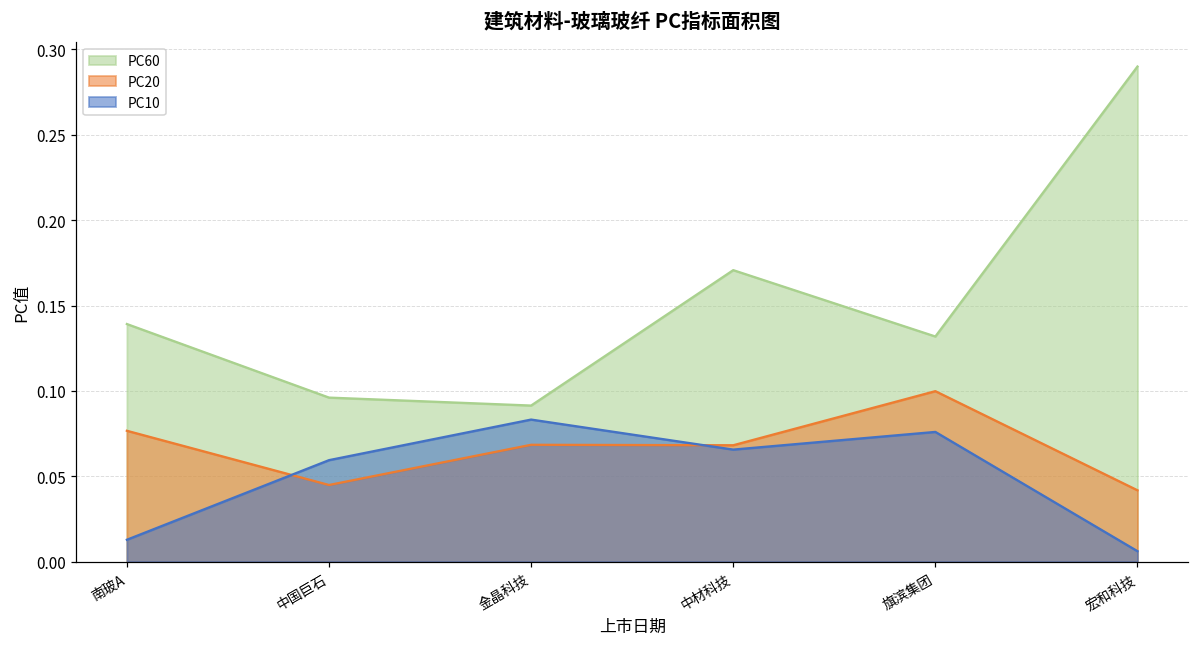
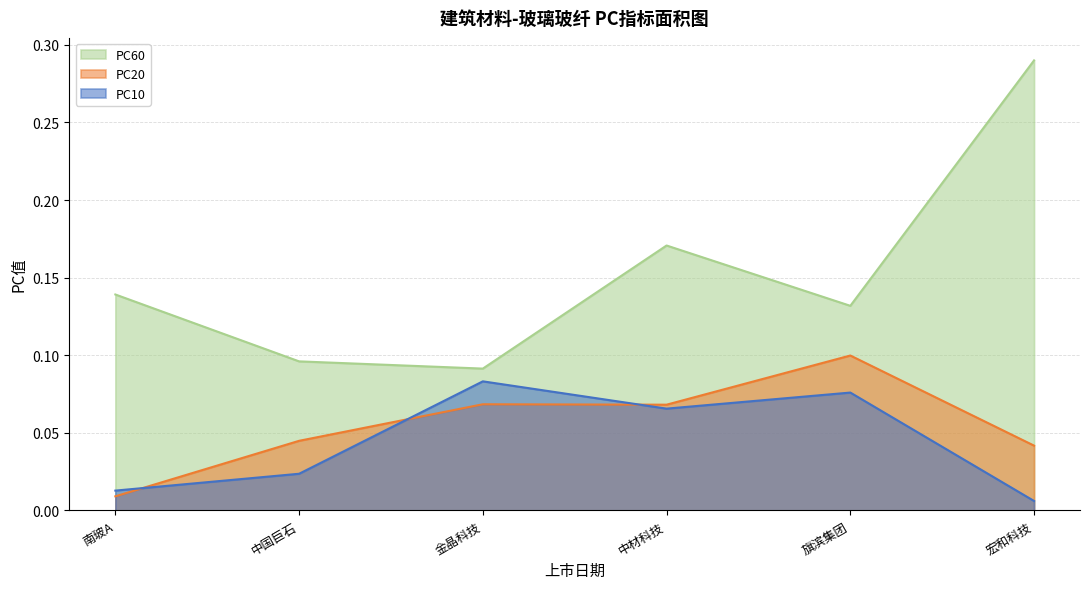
PC20, 南玻A: 0.077 -> 0.009
PC10, 中国巨石: 0.059 -> 0.024
